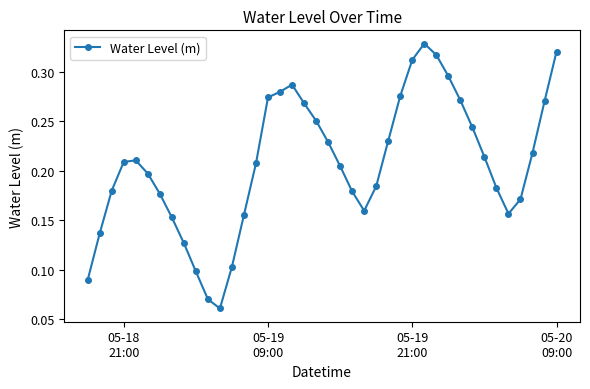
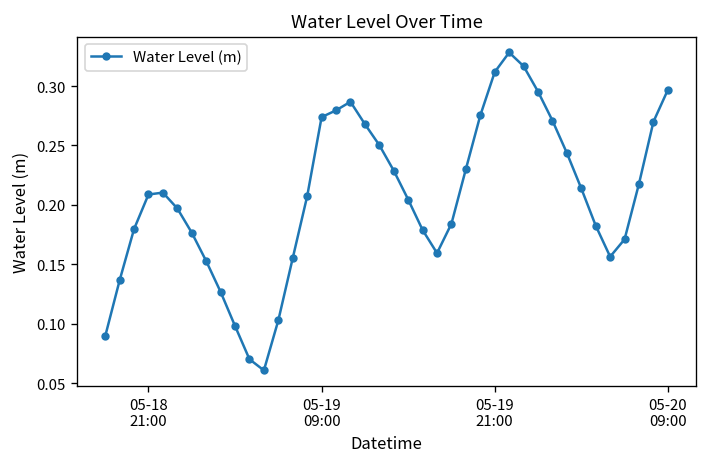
05-20 09:00: 0.32 -> 0.30
